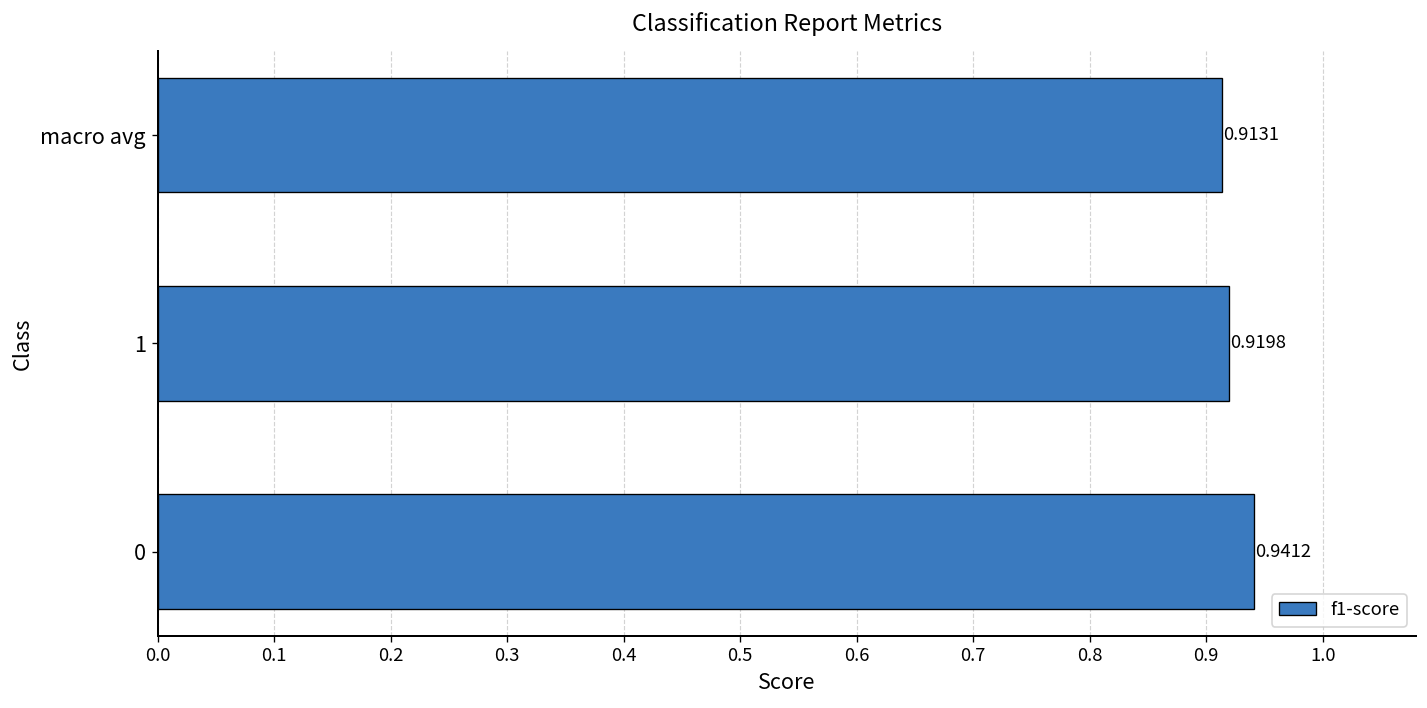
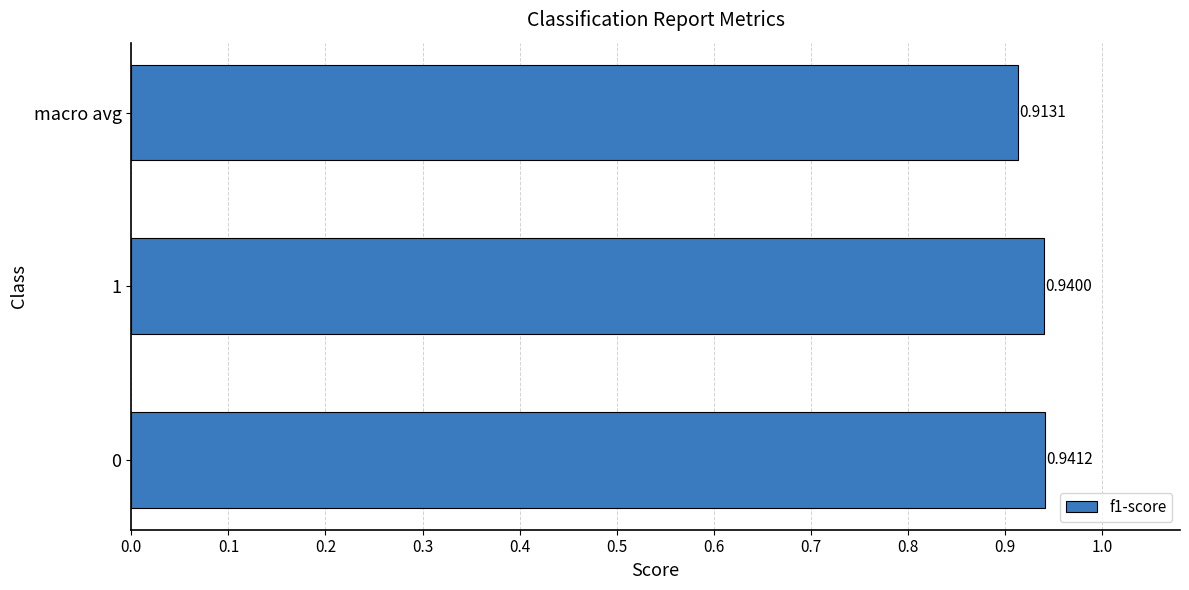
1: 0.9198 -> 0.9400
